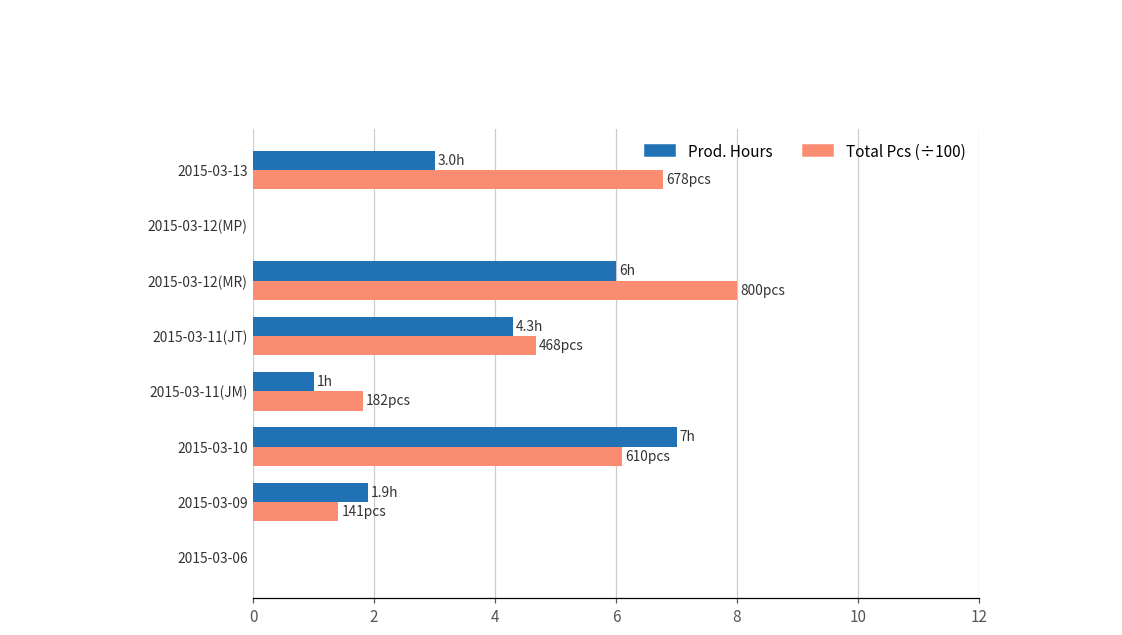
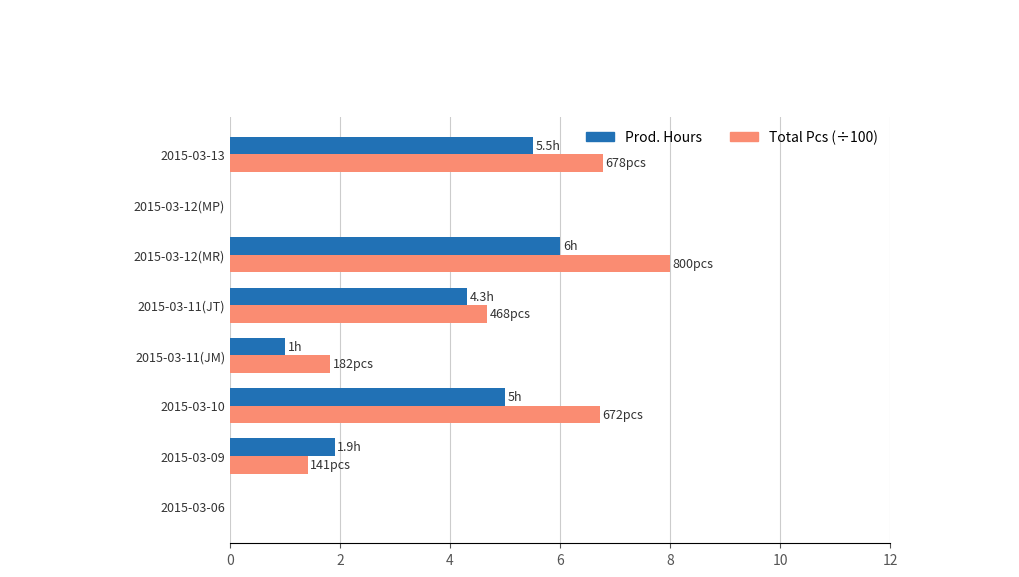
Prod. Hours, 2015-03-13: 3.0h -> 5.5h
Prod. Hours, 2015-03-10: 7h -> 5h
Total Pcs (÷100), 2015-03-10: 610 -> 672
